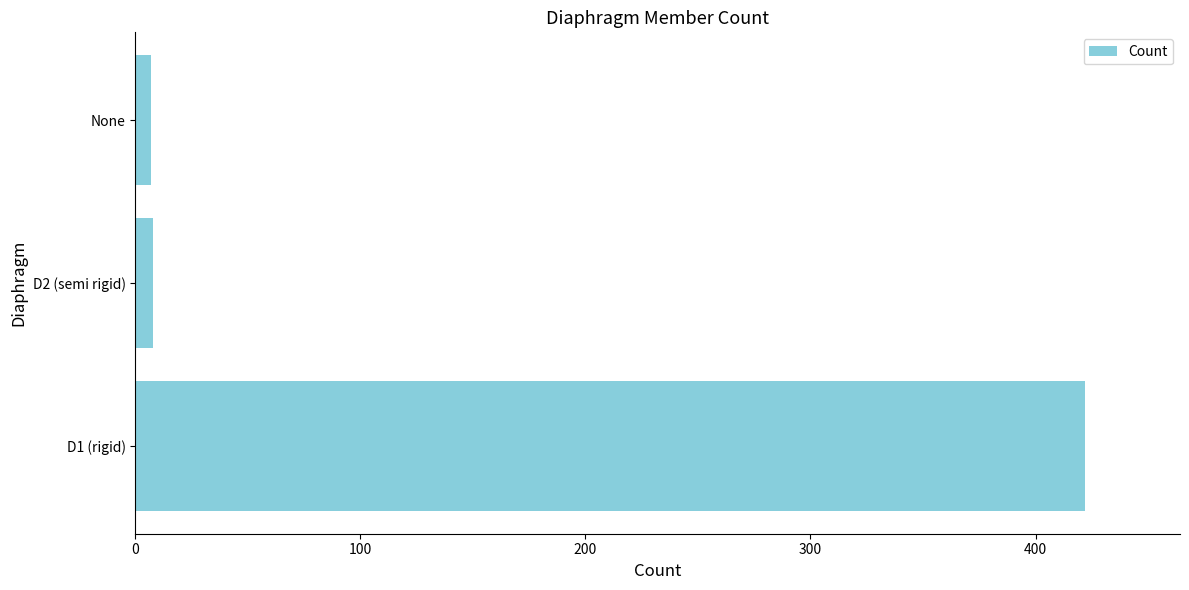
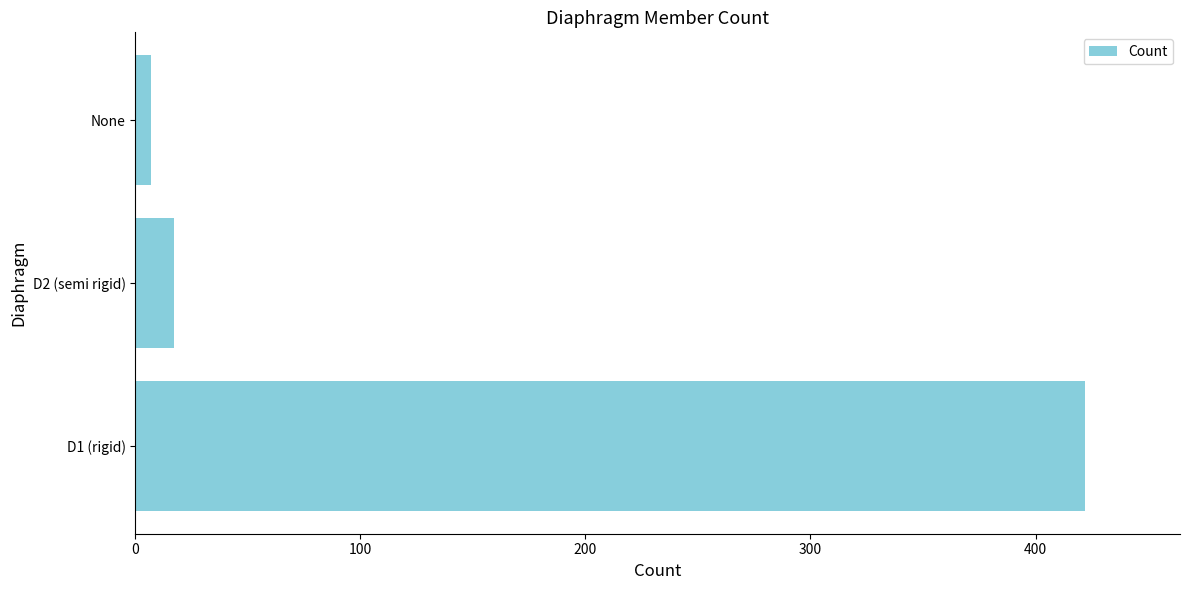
D2 (semi rigid): 8 -> 17
